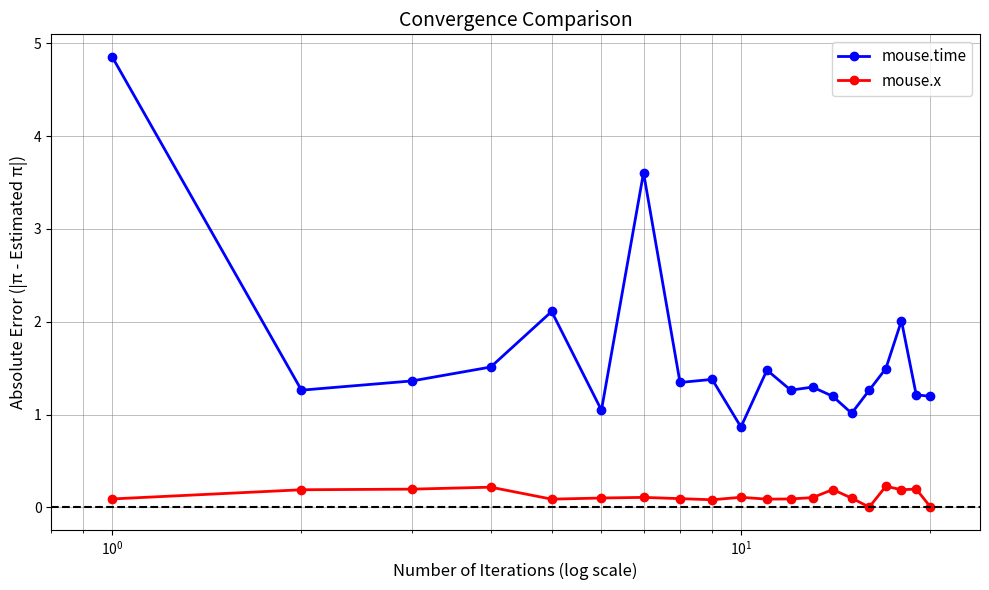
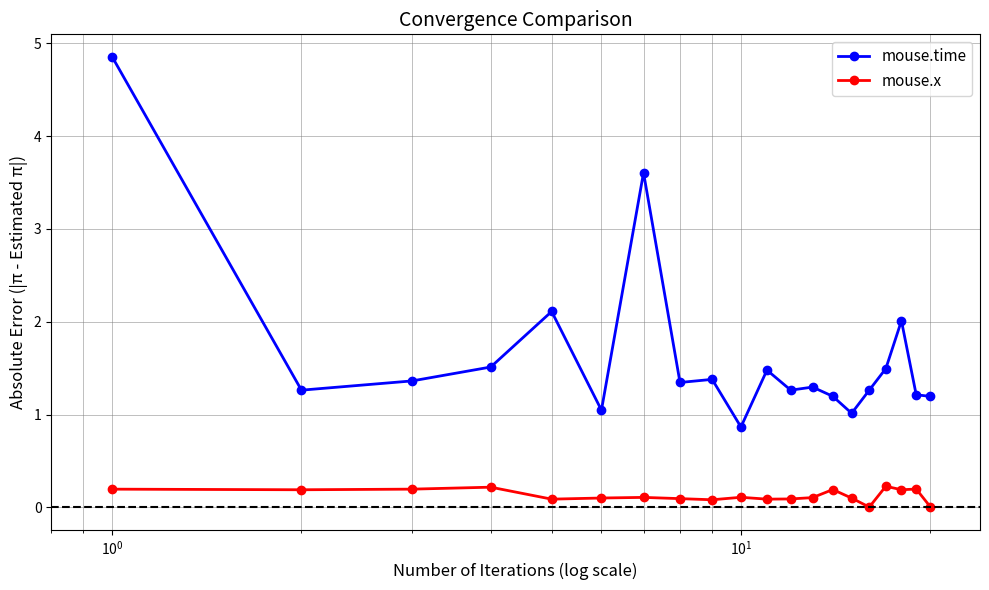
mouse.x, 10^0: 0.1 -> 0.2
